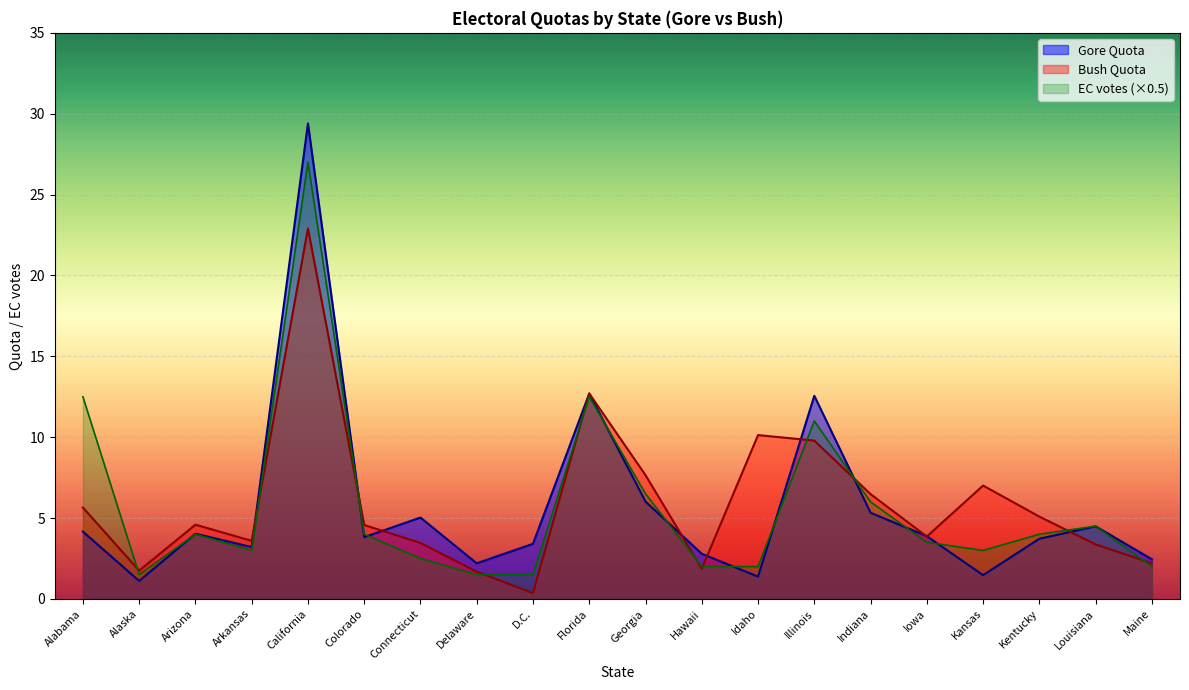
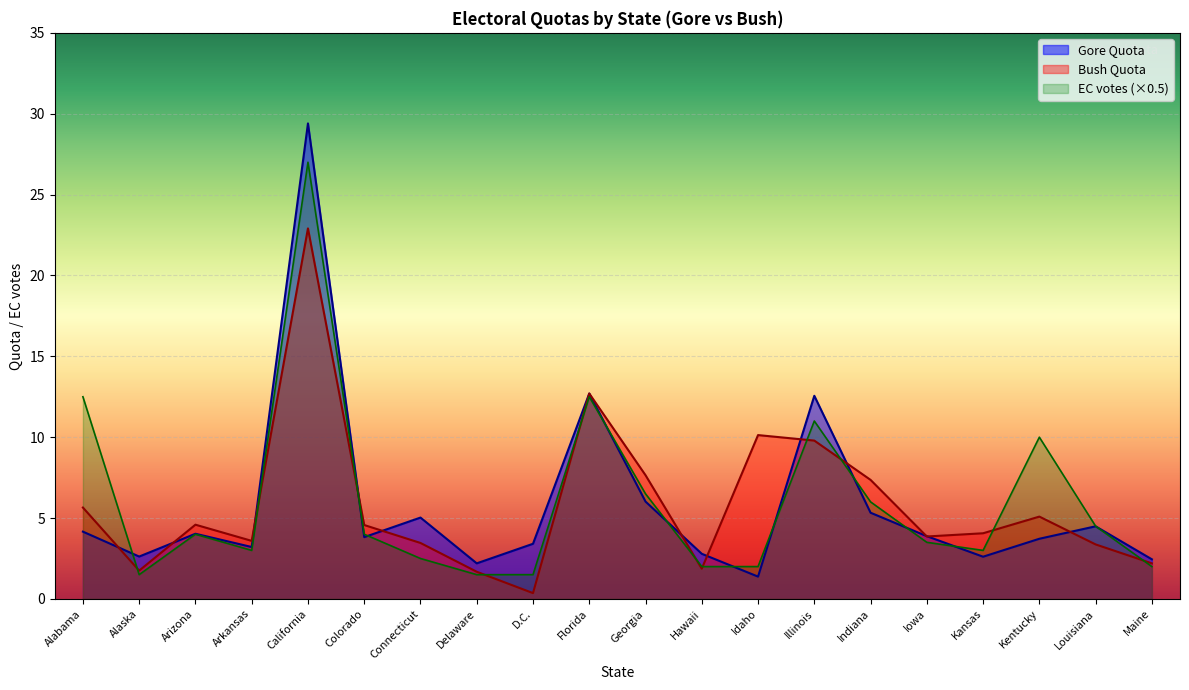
Gore Quota, Alaska: 1.1 -> 2.6
Bush Quota, Indiana: 6.5 -> 7.4
Gore Quota, Kansas: 1.5 -> 2.6
Bush Quota, Kansas: 7.0 -> 4.1
EC votes (×0.5), Kentucky: 4.0 -> 10.0
